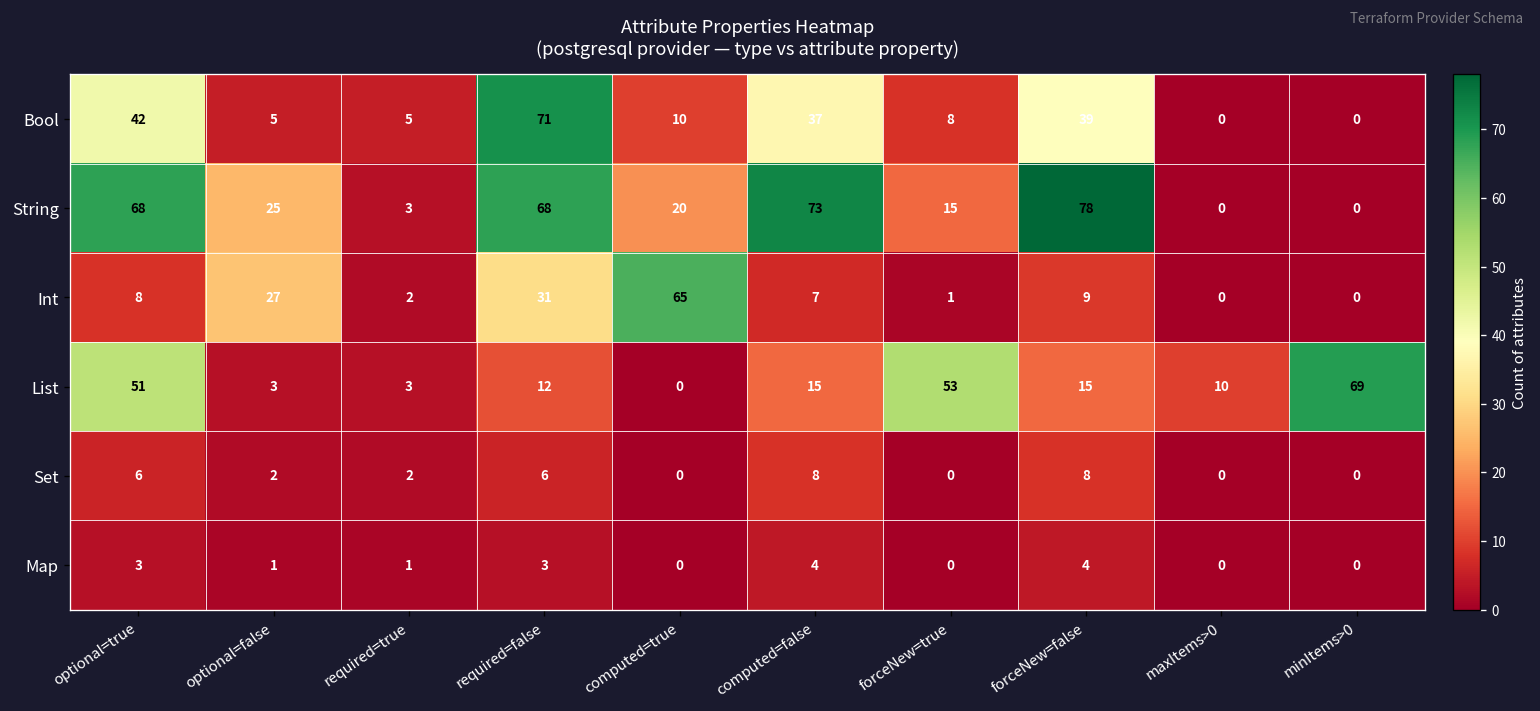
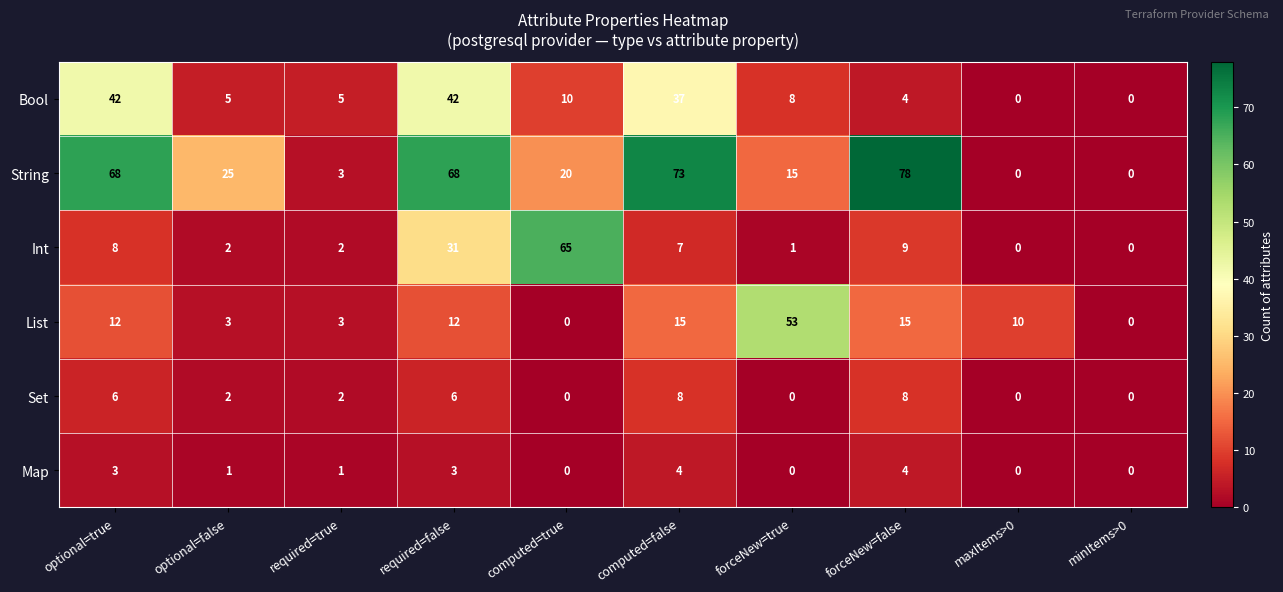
Bool, required=false: 71 -> 42
Bool, forceNew=false: 39 -> 4
Int, optional=false: 27 -> 2
List, optional=true: 51 -> 12
List, minItems>0: 69 -> 0
